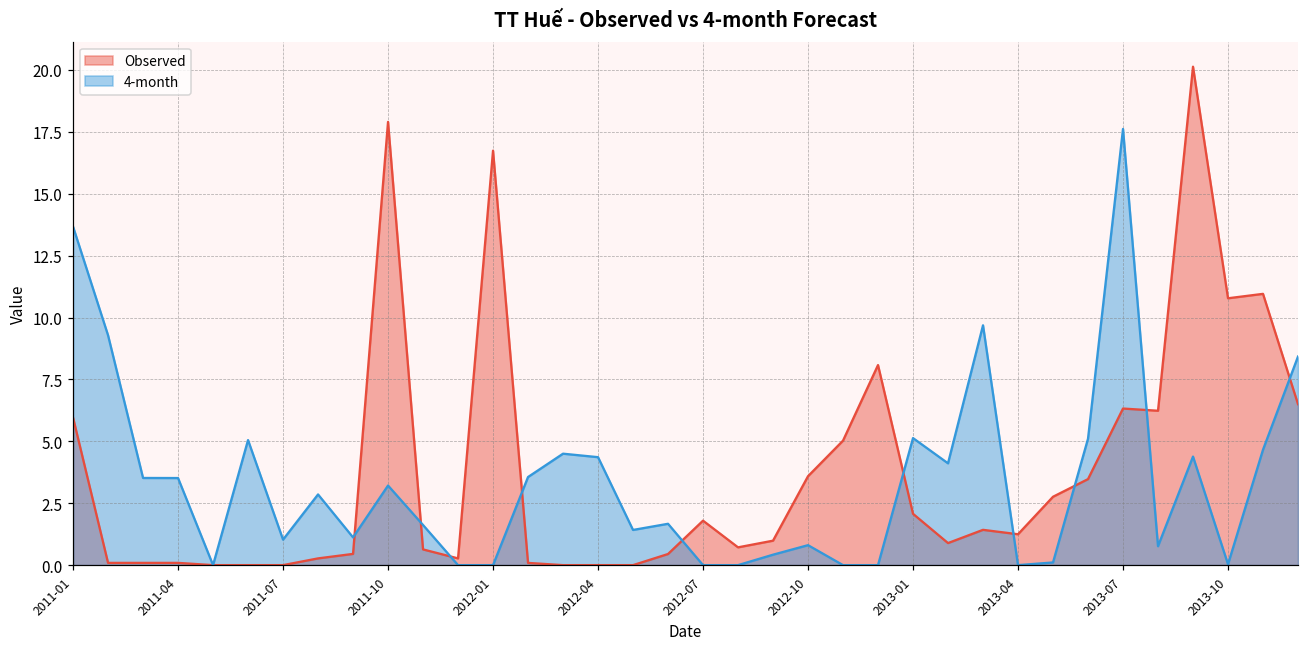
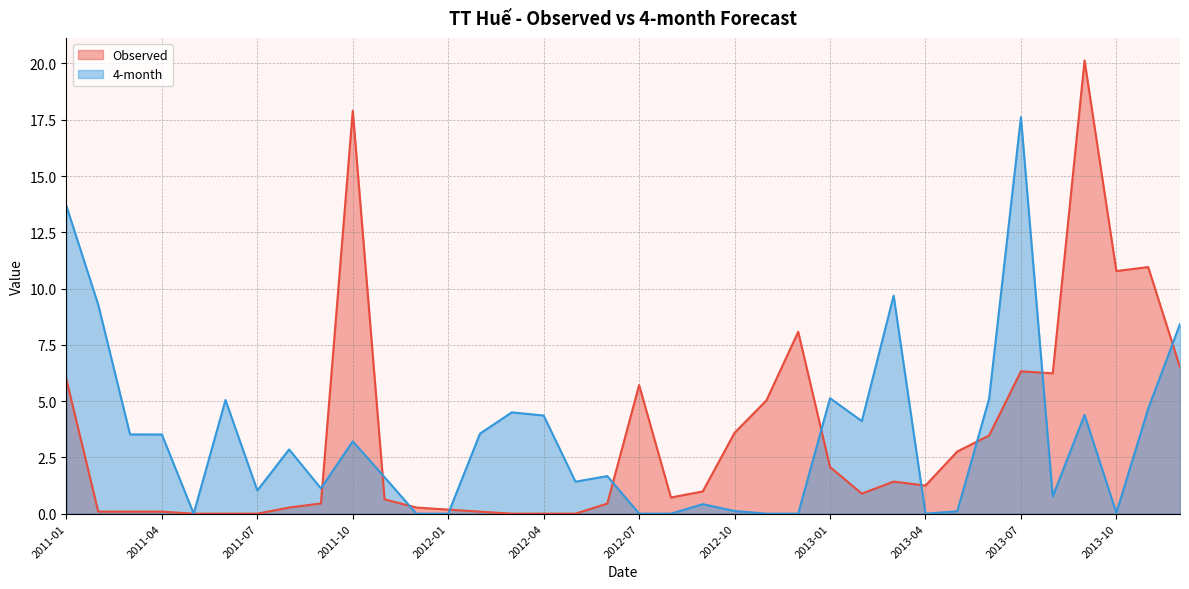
Observed, 2012-01: 16.7 -> 0.2
Observed, 2012-07: 1.8 -> 5.7
4-month, 2012-10: 0.8 -> 0.1
